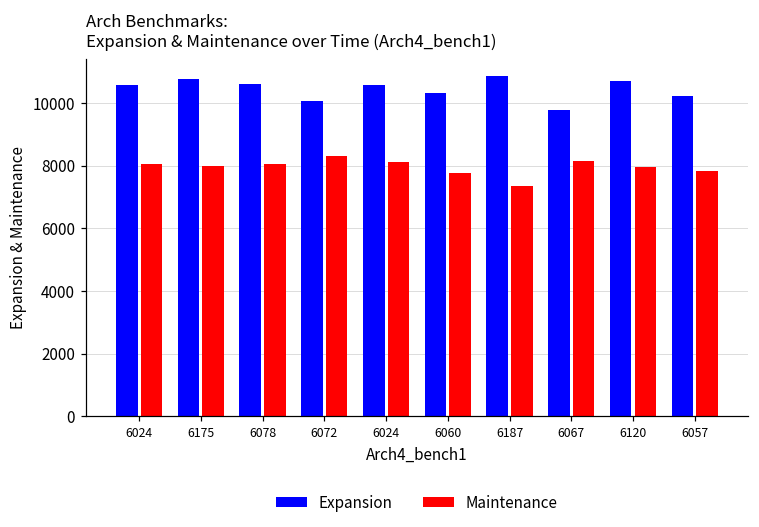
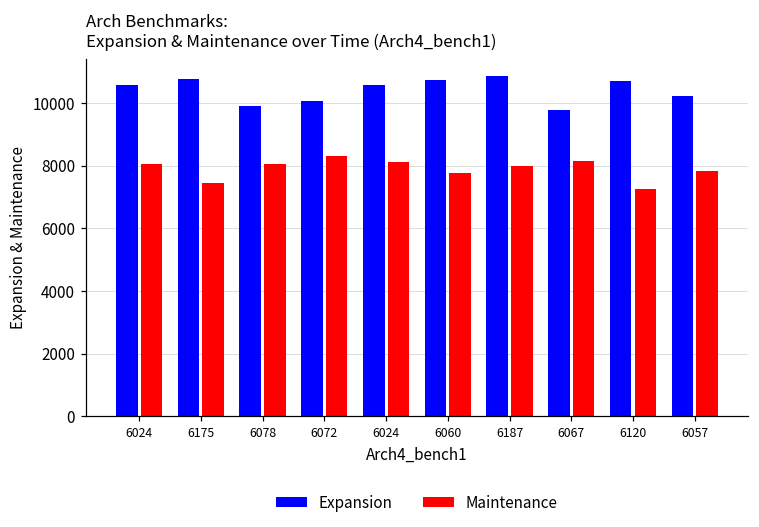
Maintenance, 6175: 8000 -> 7500
Expansion, 6078: 10600 -> 9900
Expansion, 6060: 10300 -> 10700
Maintenance, 6187: 7400 -> 8000
Maintenance, 6120: 8000 -> 7300
